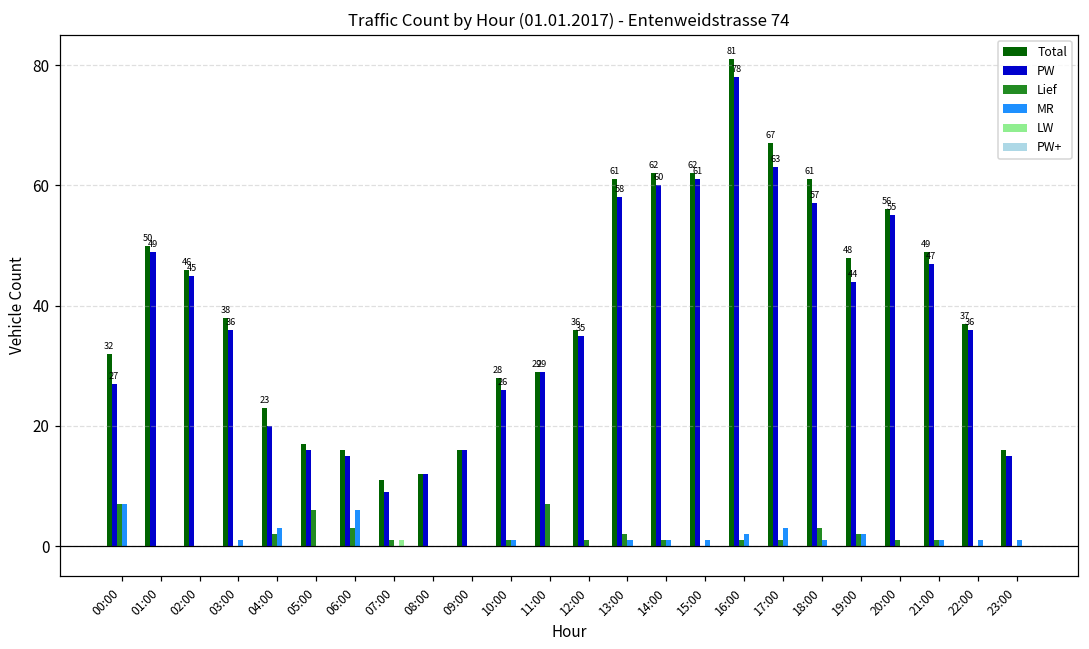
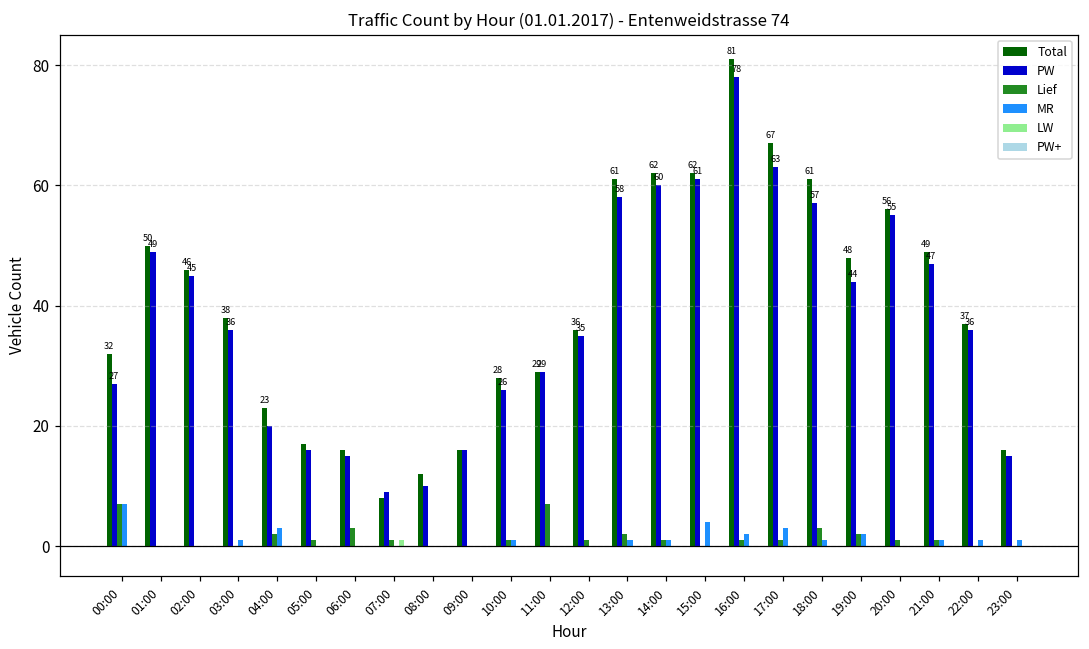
Lief, 05:00: 6 -> 1
MR, 06:00: 6 -> 0
Total, 07:00: 11 -> 8
PW, 08:00: 12 -> 10
MR, 15:00: 1 -> 4
